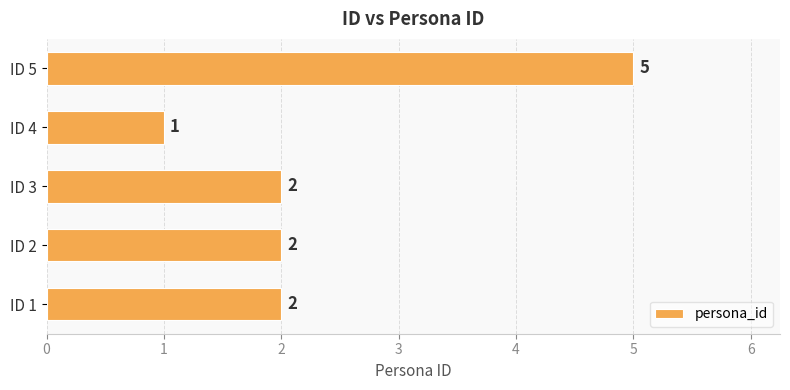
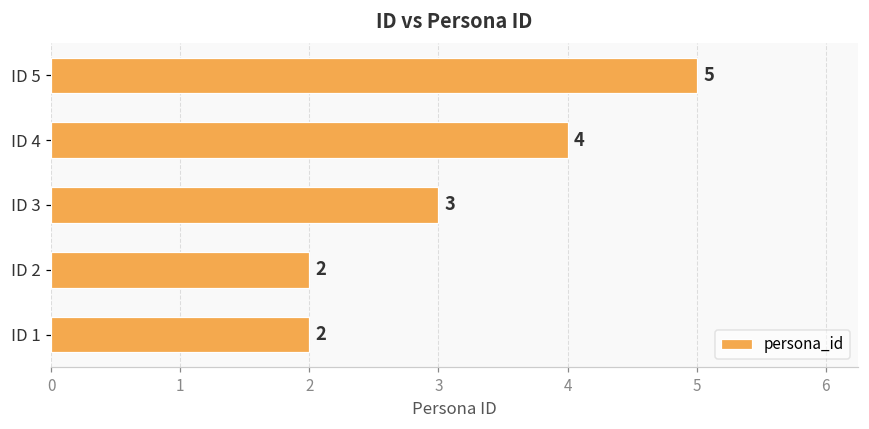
ID 4: 1 -> 4
ID 3: 2 -> 3
